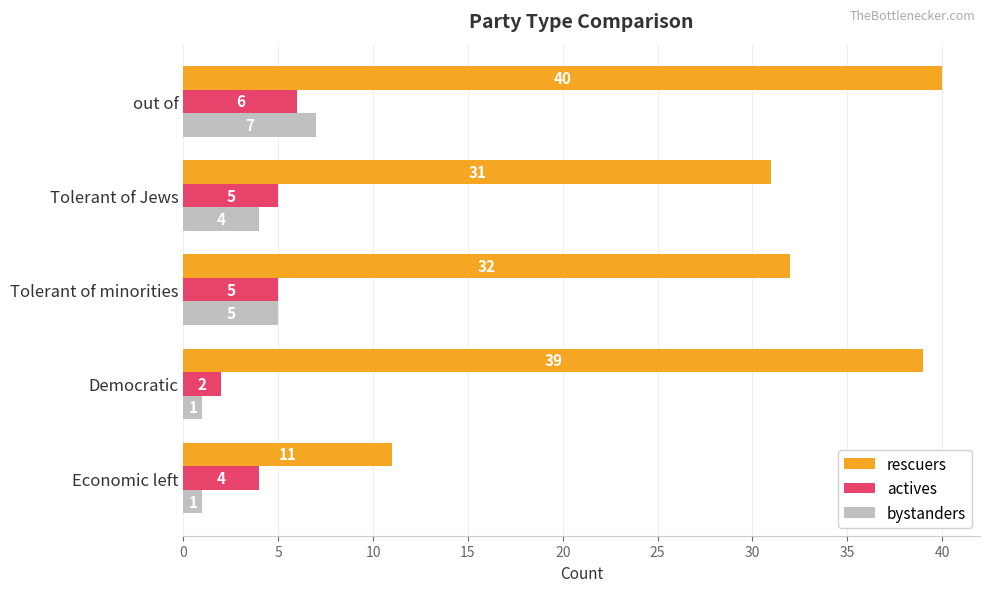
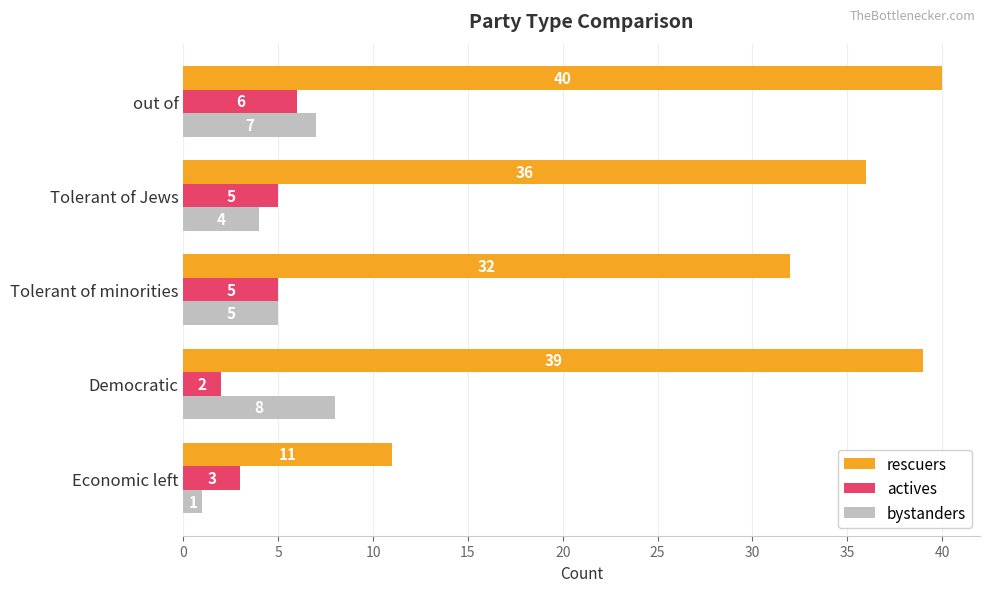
rescuers, Tolerant of Jews: 31 -> 36
bystanders, Democratic: 1 -> 8
actives, Economic left: 4 -> 3
